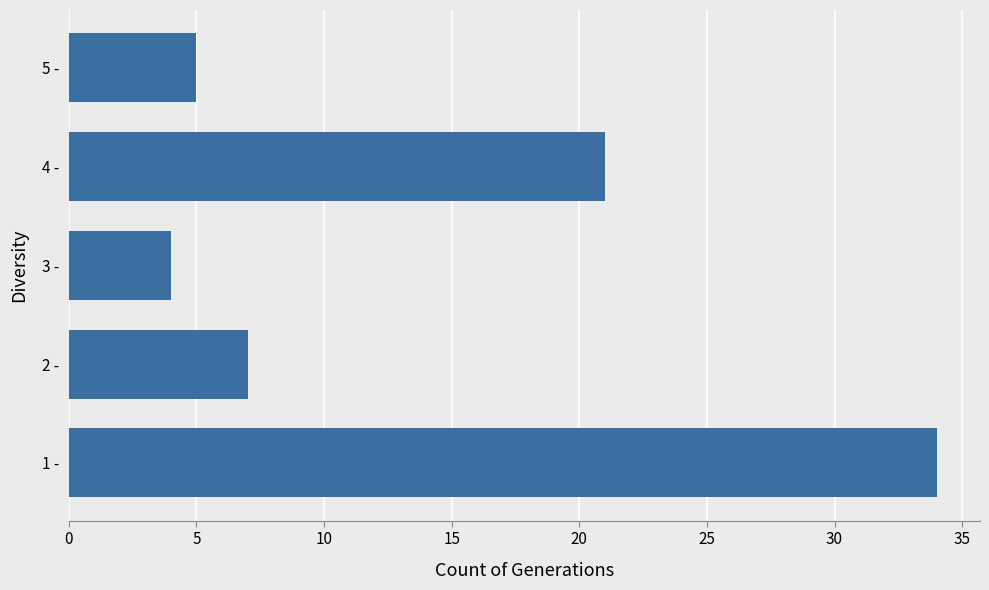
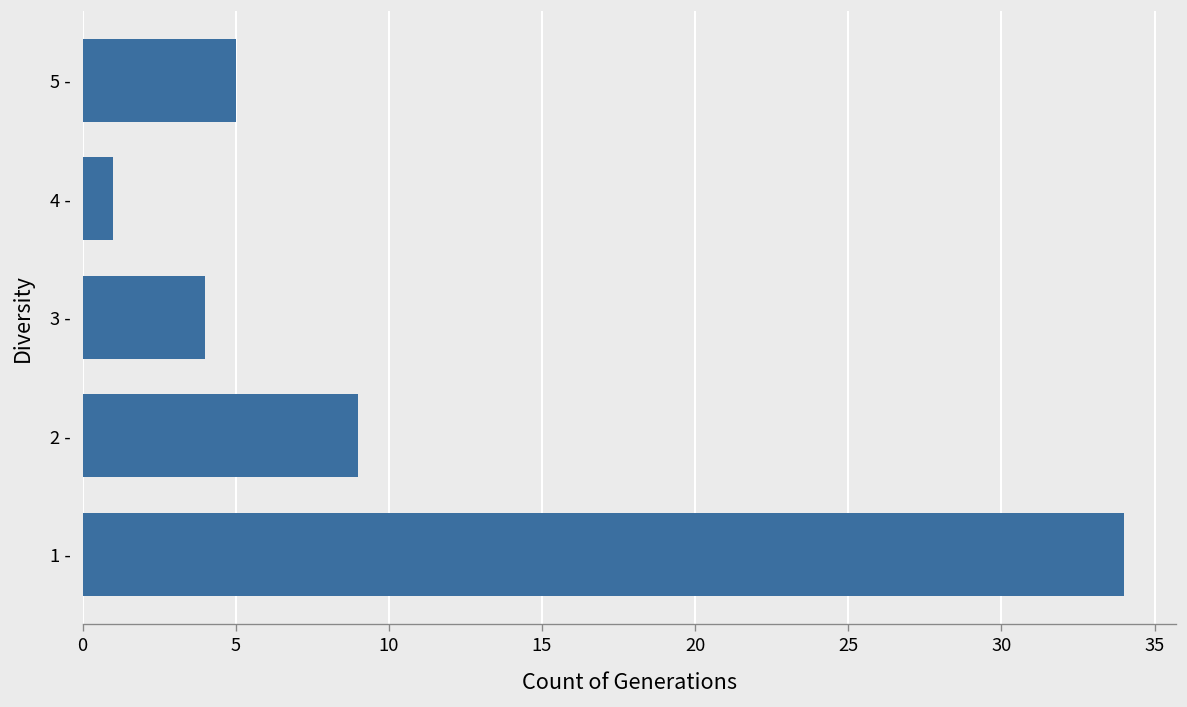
4 -: 21 -> 1
2 -: 7 -> 9
